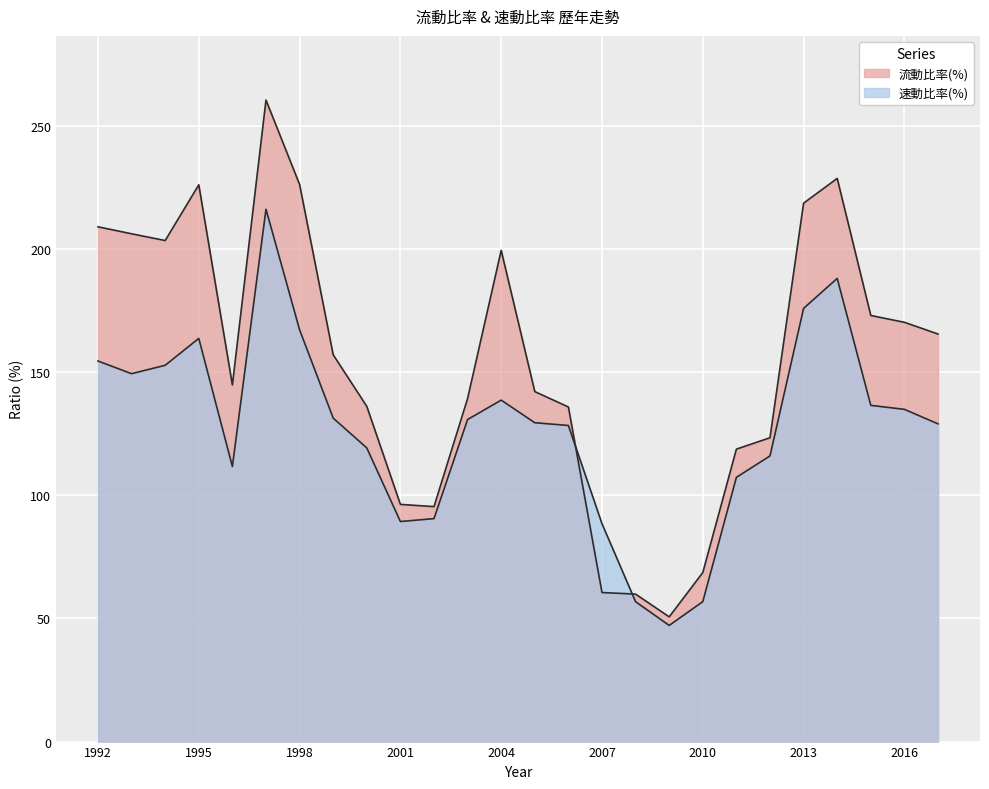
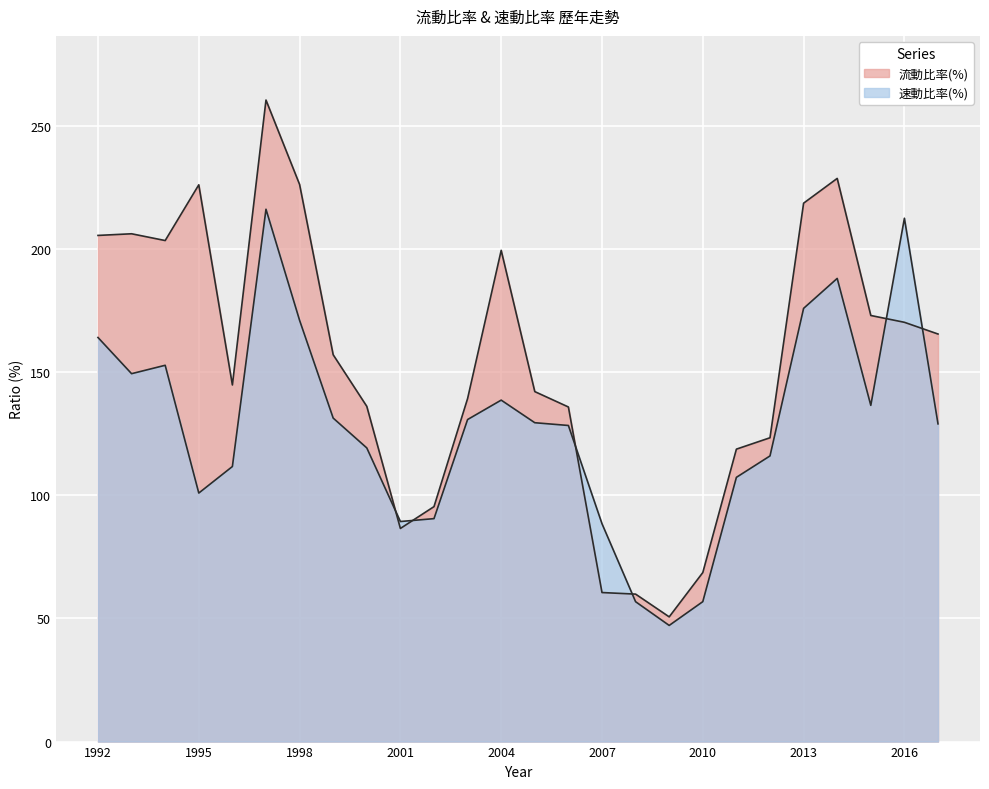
流動比率(%), 1992: 209 -> 206
速動比率(%), 1992: 155 -> 164
速動比率(%), 1995: 164 -> 101
速動比率(%), 1998: 167 -> 171
流動比率(%), 2001: 96 -> 87
速動比率(%), 2016: 135 -> 213
